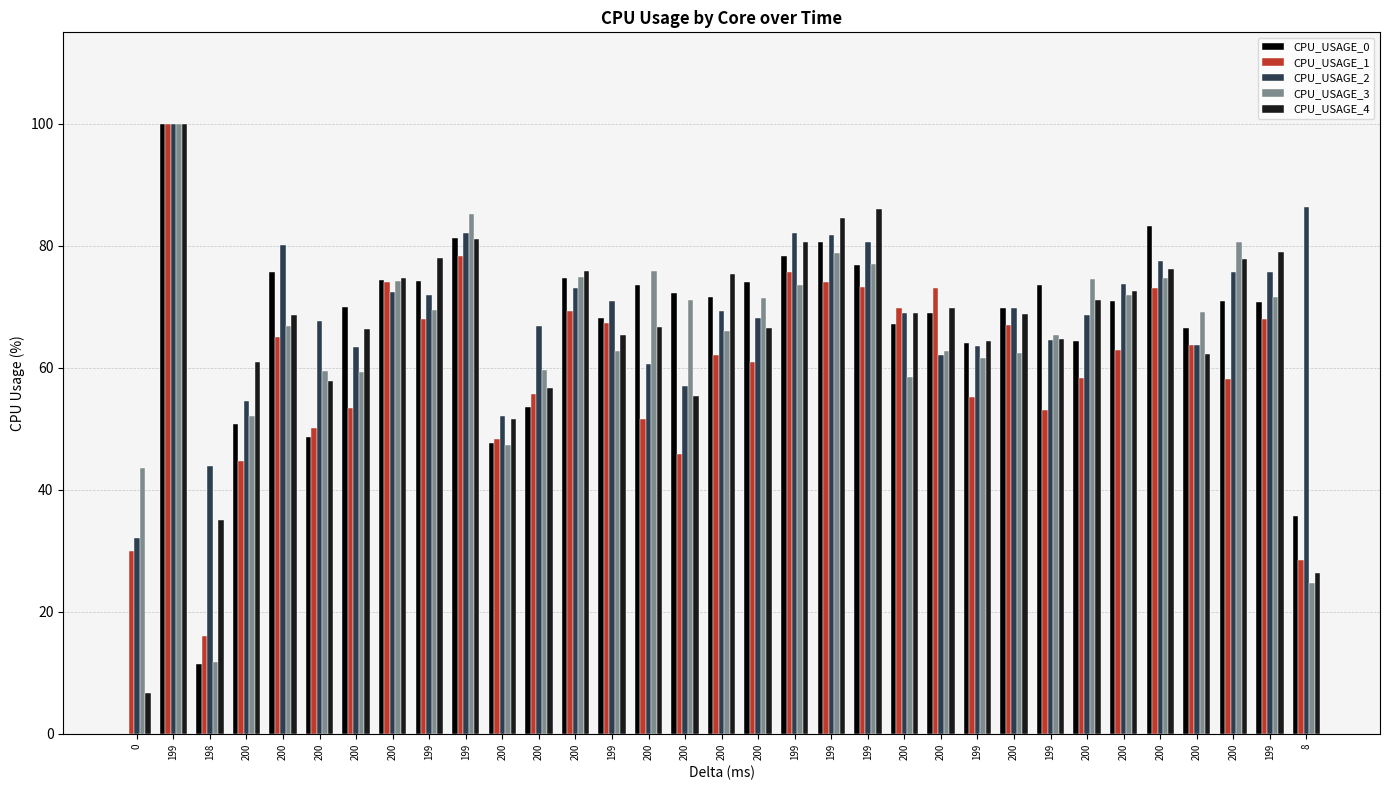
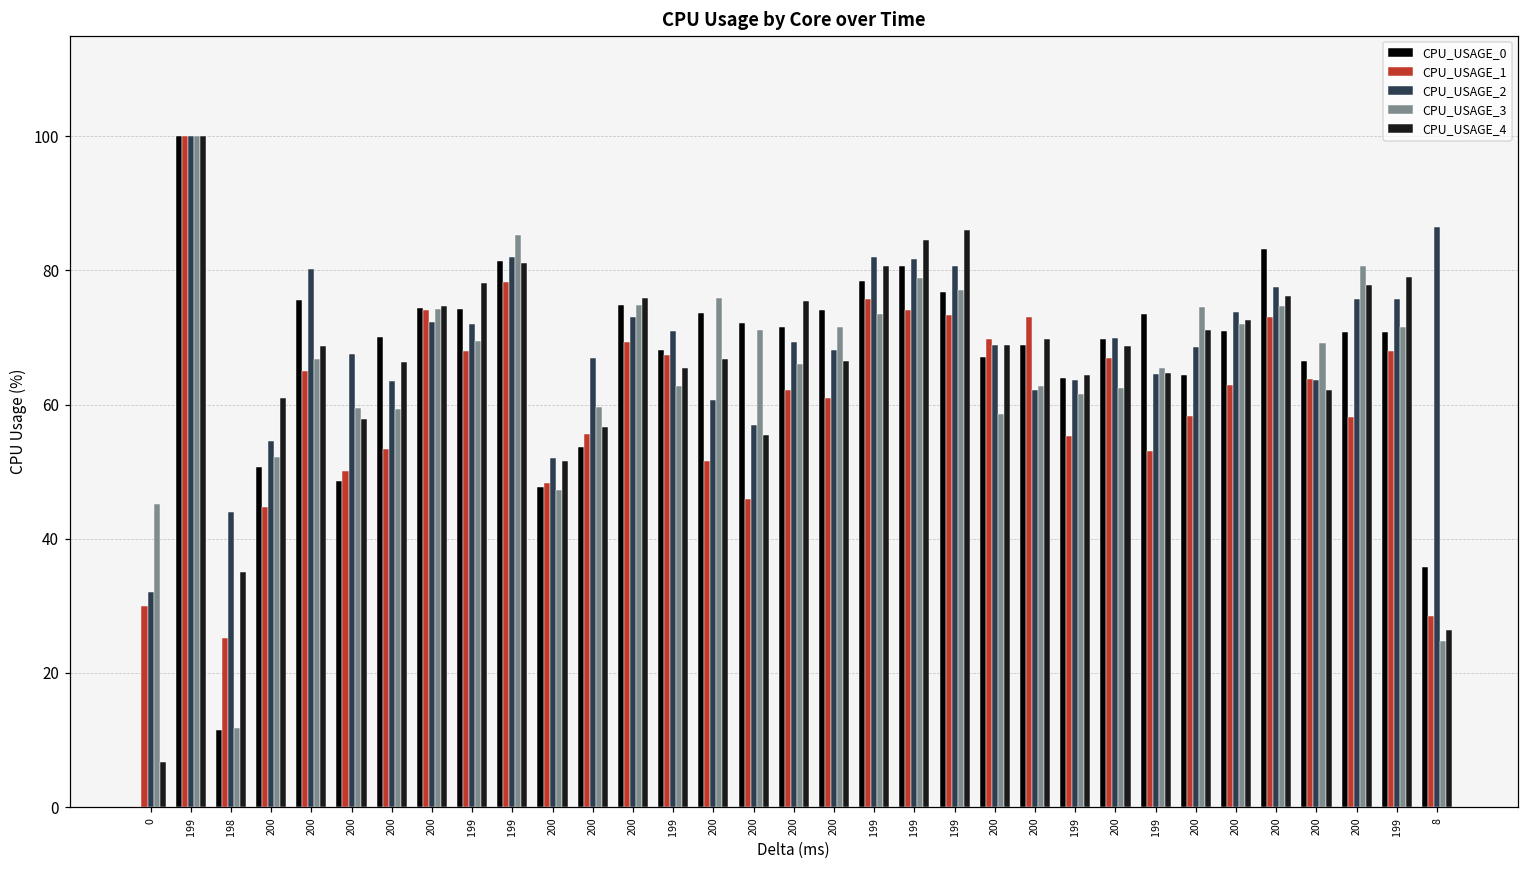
CPU_USAGE_3, 0: 44 -> 45
CPU_USAGE_1, 198: 16 -> 25
